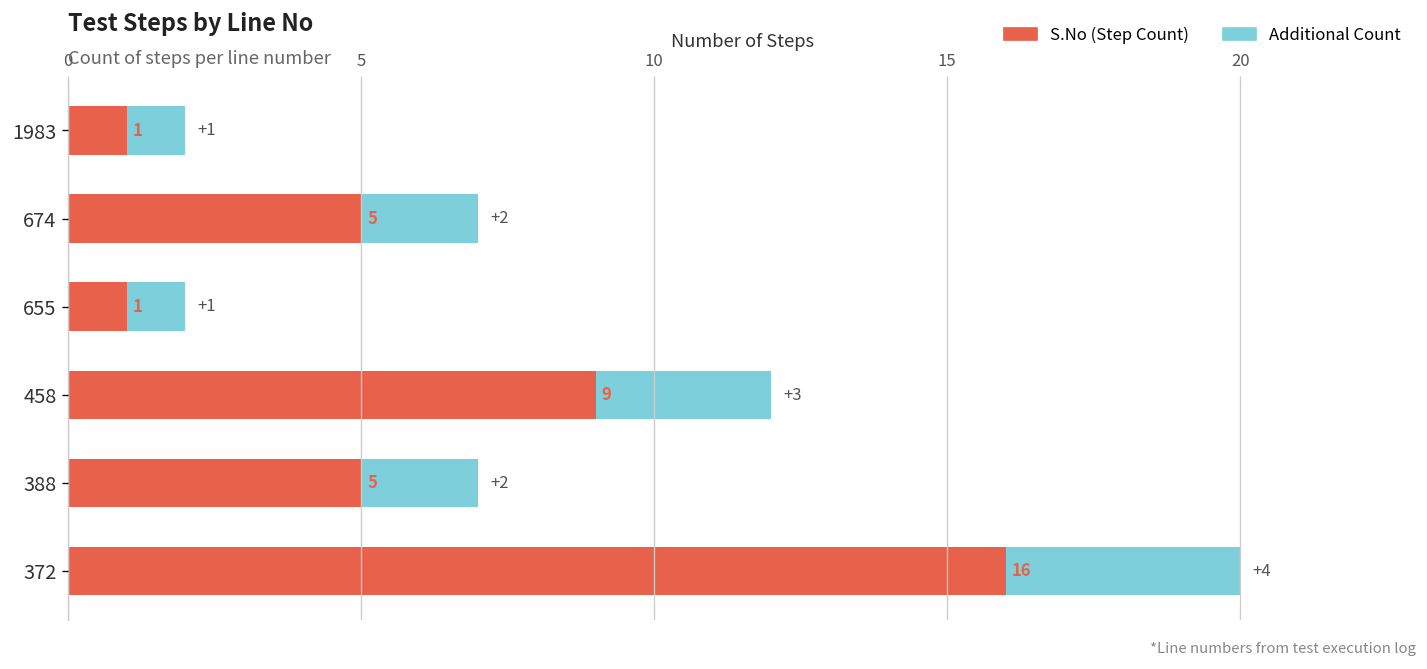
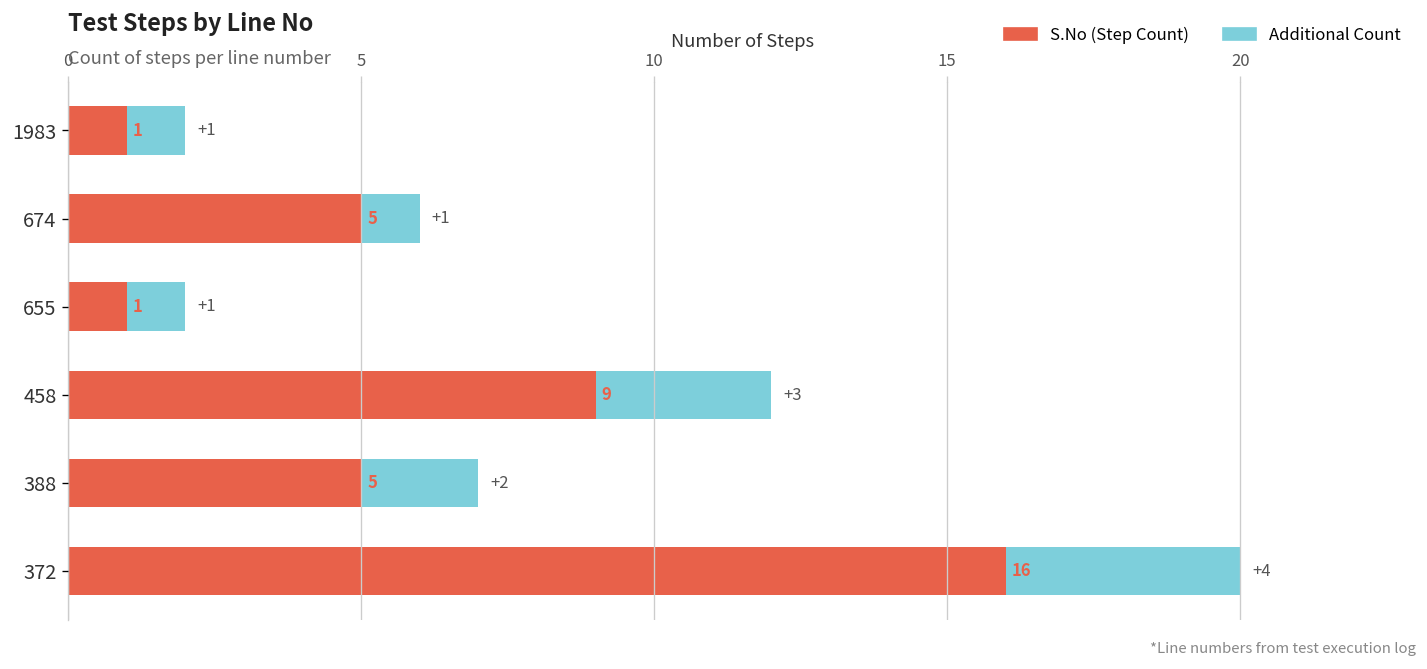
Additional Count, 674: +2 -> +1
